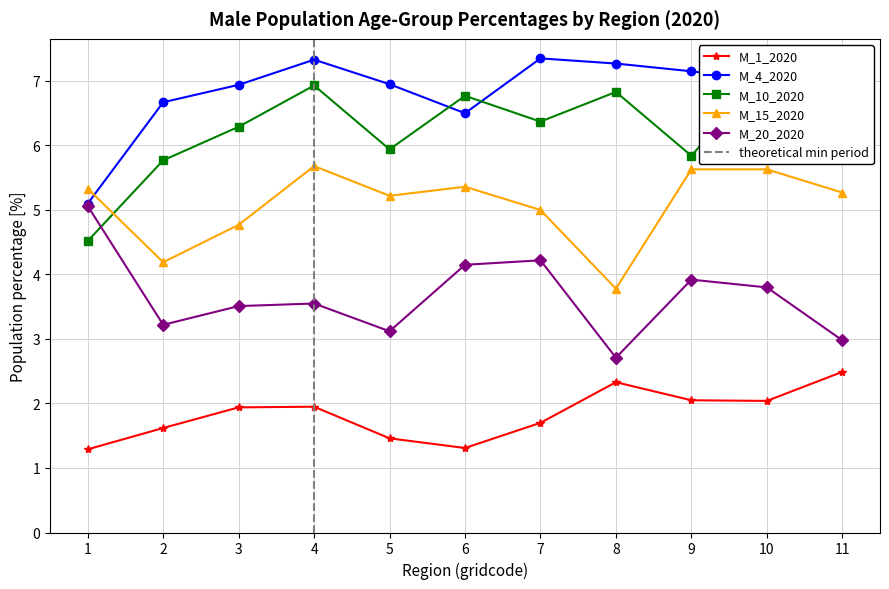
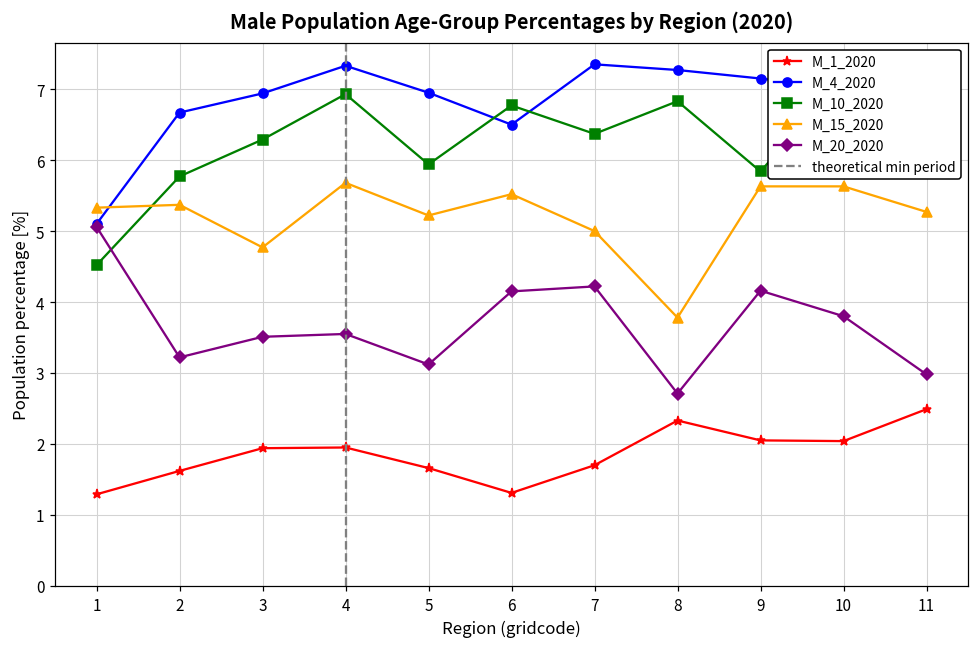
M_15_2020, 2: 4.2 -> 5.4
M_1_2020, 5: 1.5 -> 1.7
M_15_2020, 6: 5.4 -> 5.5
M_20_2020, 9: 3.9 -> 4.2
